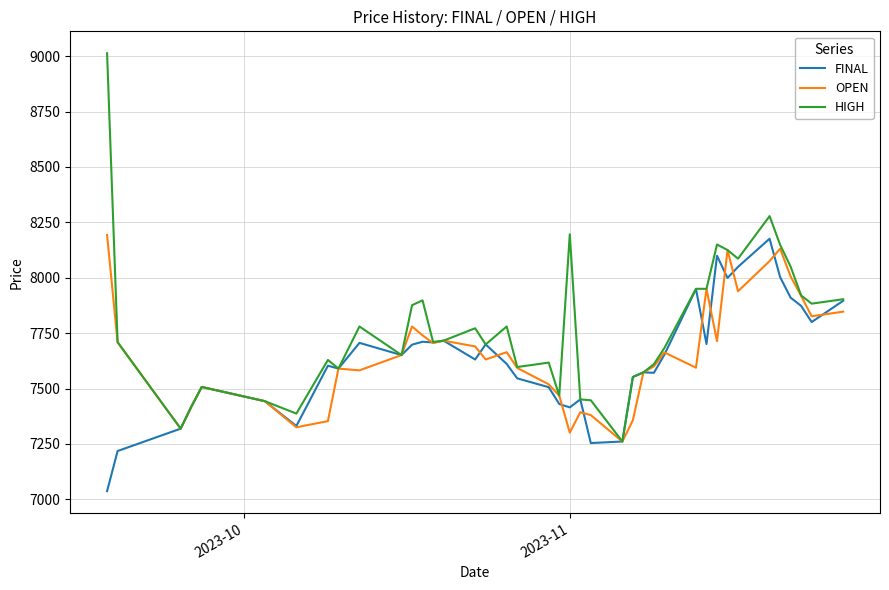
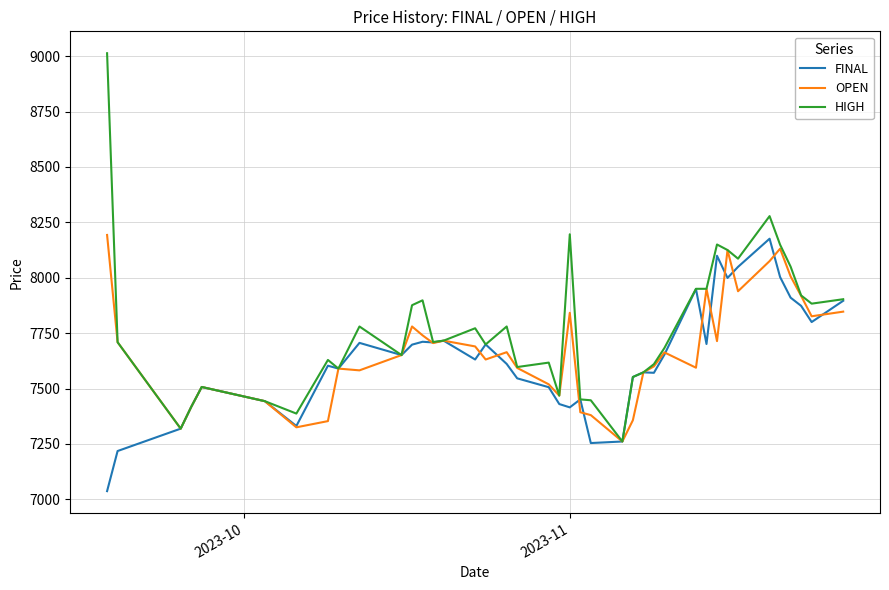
OPEN, 2023-11: 7300 -> 7840
